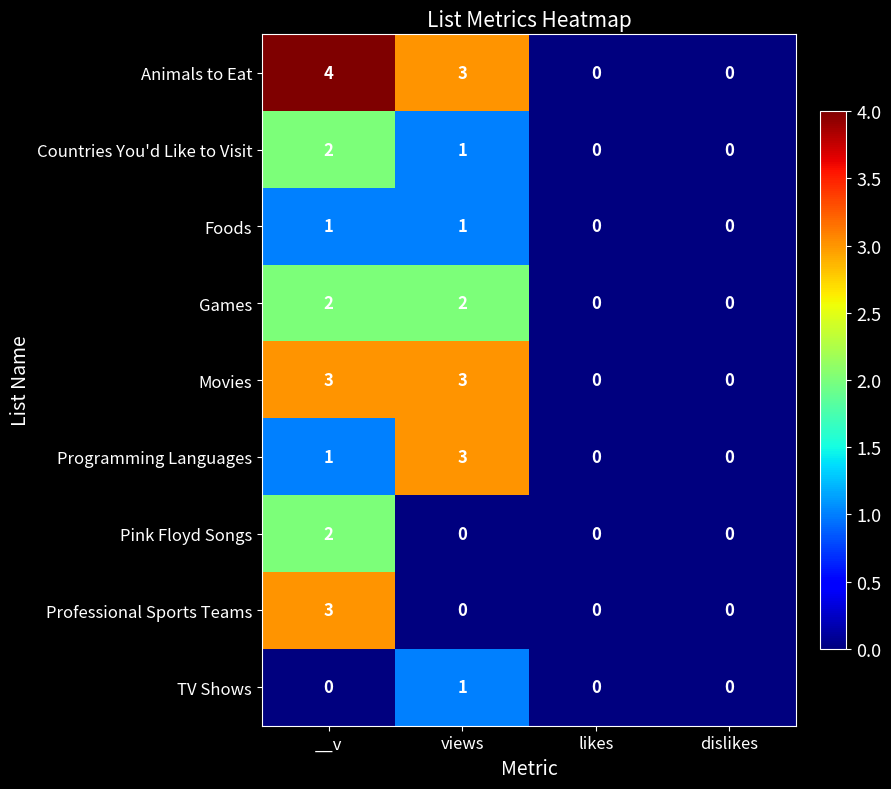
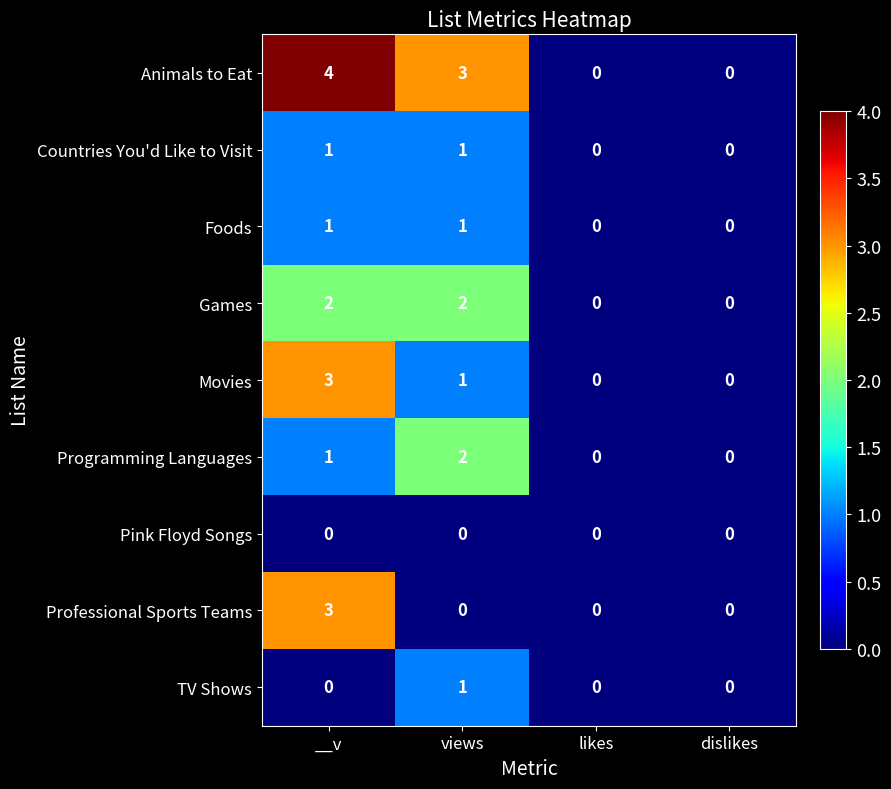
Countries You'd Like to Visit, __v: 2 -> 1
Movies, views: 3 -> 1
Programming Languages, views: 3 -> 2
Pink Floyd Songs, __v: 2 -> 0
